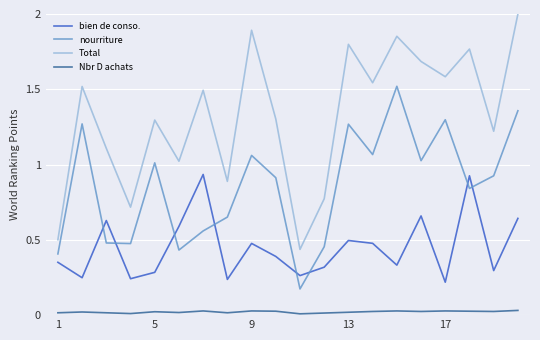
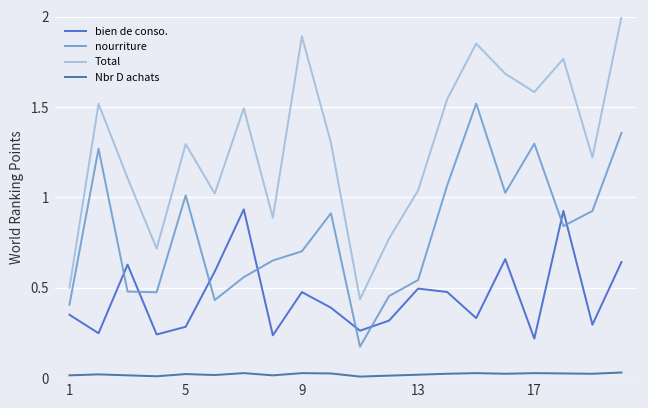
nourriture, 9: 1.06 -> 0.70
nourriture, 13: 1.27 -> 0.54
Total, 13: 1.80 -> 1.04
